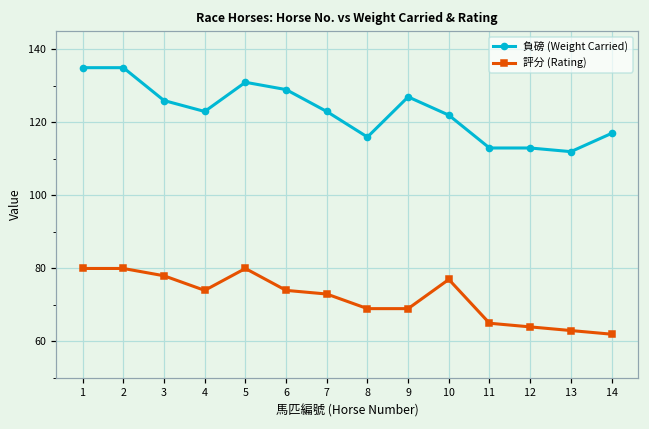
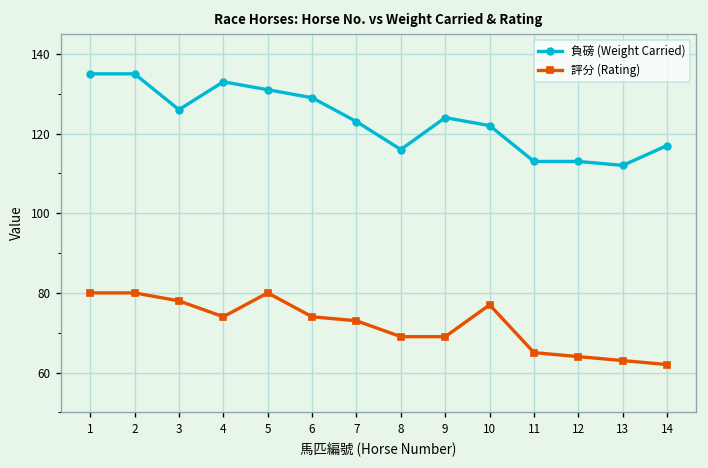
負磅 (Weight Carried), 4: 123 -> 133
負磅 (Weight Carried), 9: 127 -> 124
